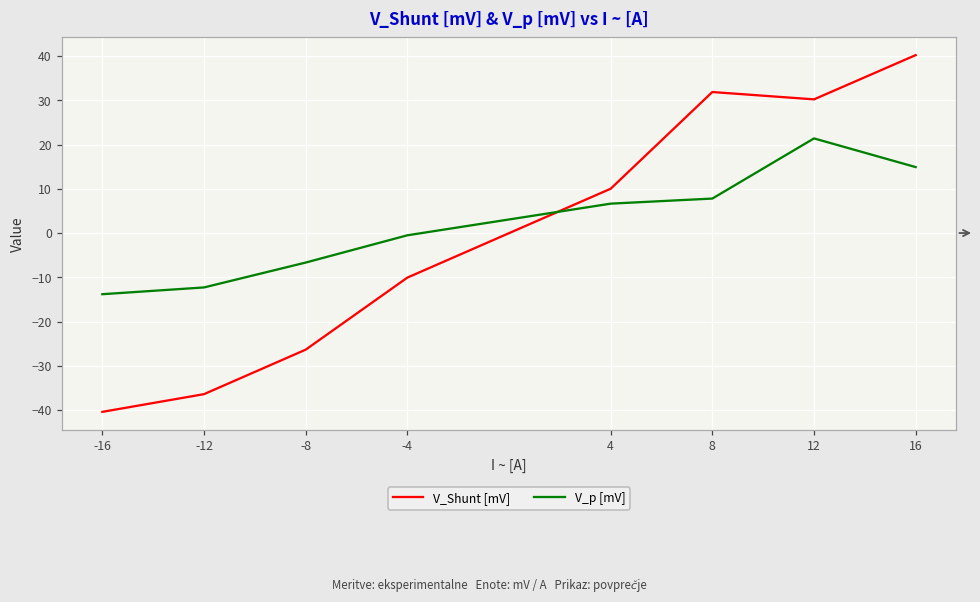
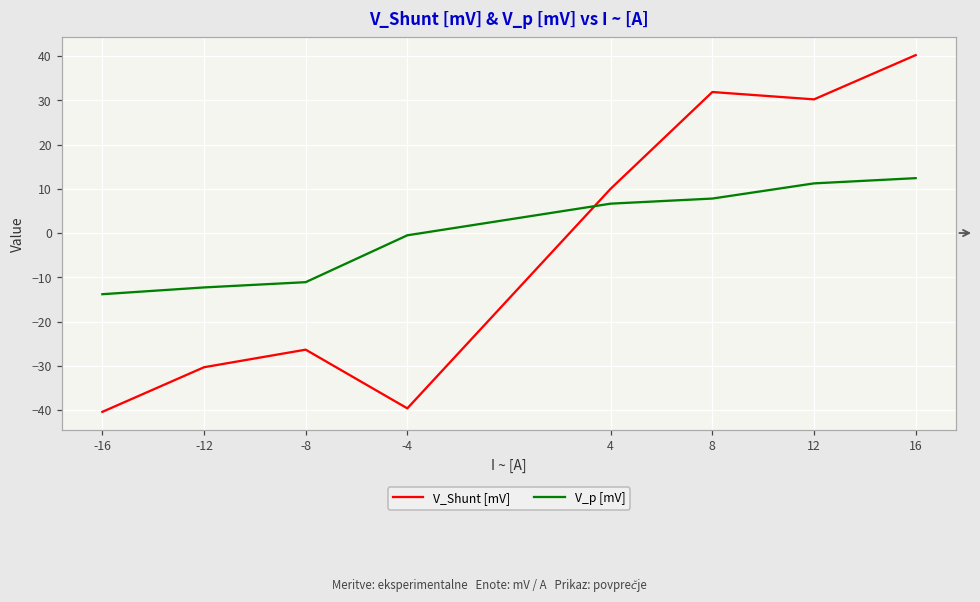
V_Shunt [mV], -12: -36 -> -30
V_p [mV], -8: -7 -> -11
V_Shunt [mV], -4: -10 -> -40
V_p [mV], 12: 21 -> 11
V_p [mV], 16: 15 -> 12
